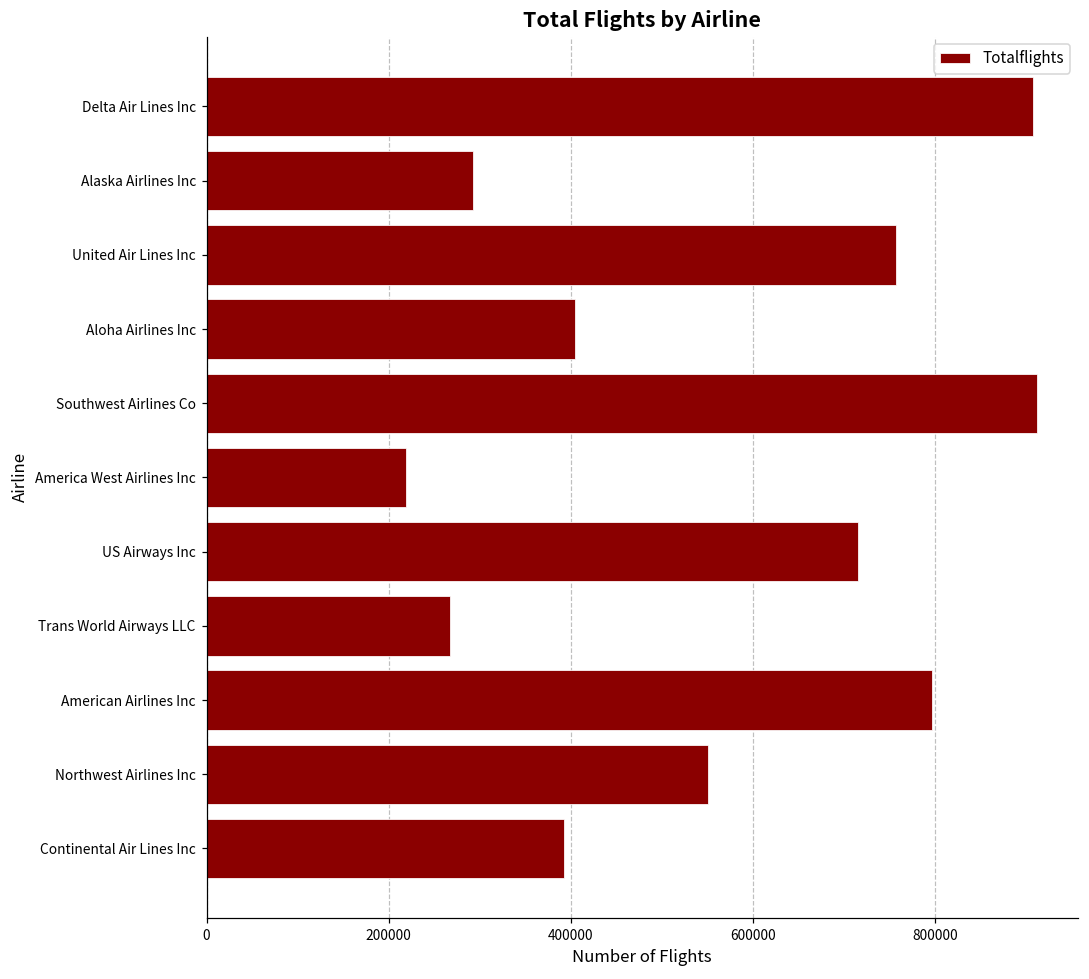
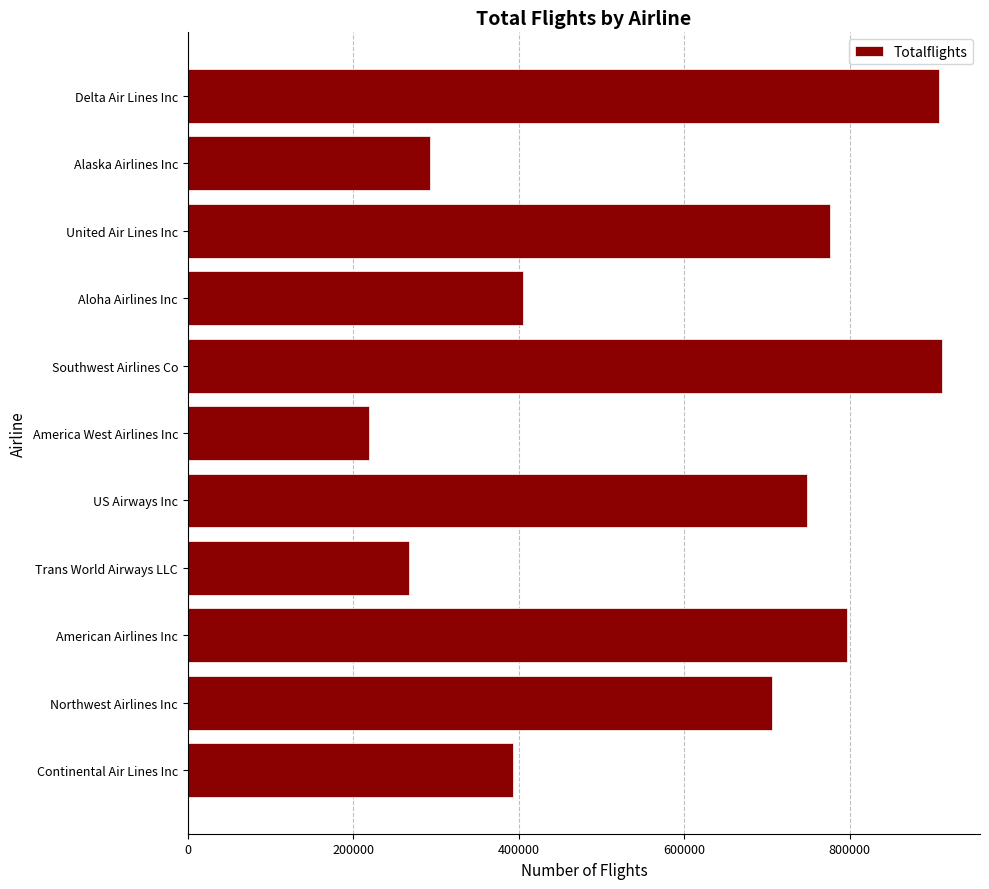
United Air Lines Inc: 760000 -> 780000
US Airways Inc: 720000 -> 750000
Northwest Airlines Inc: 550000 -> 710000
